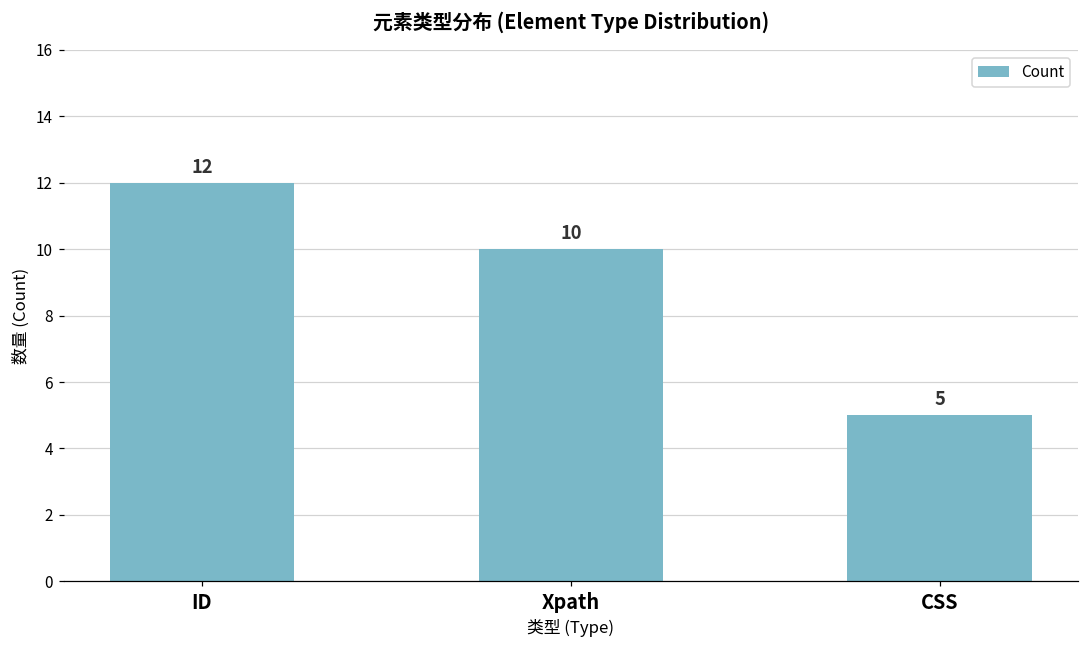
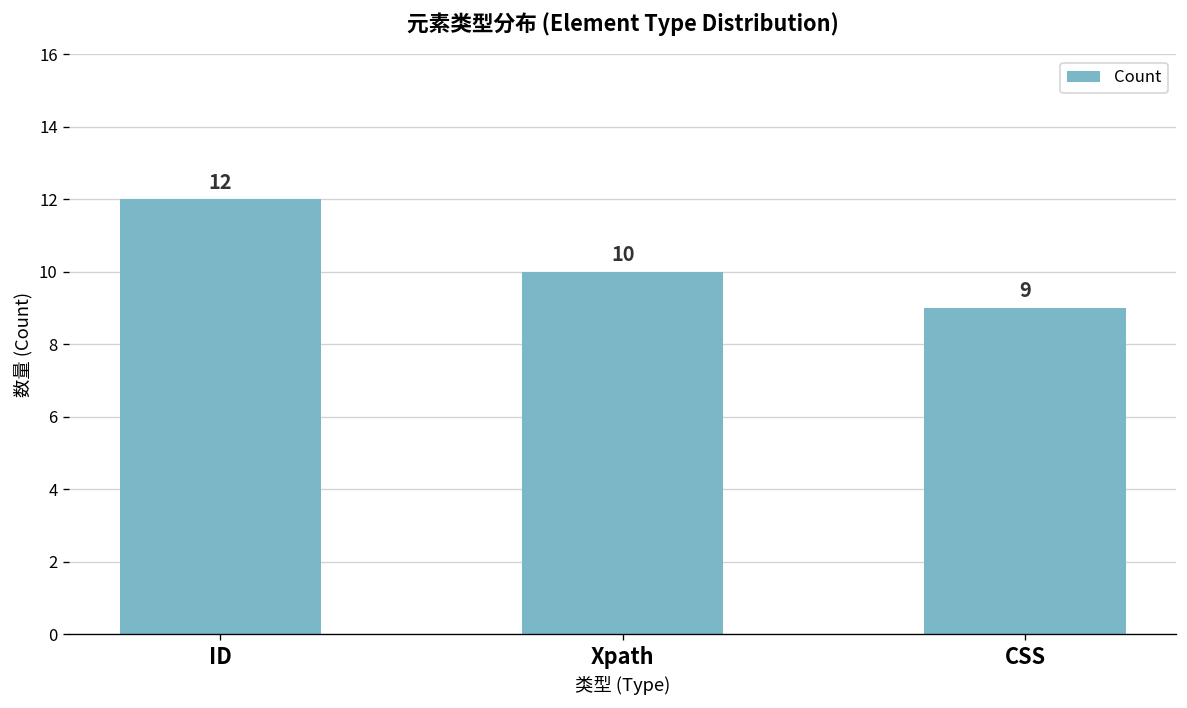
CSS: 5 -> 9
